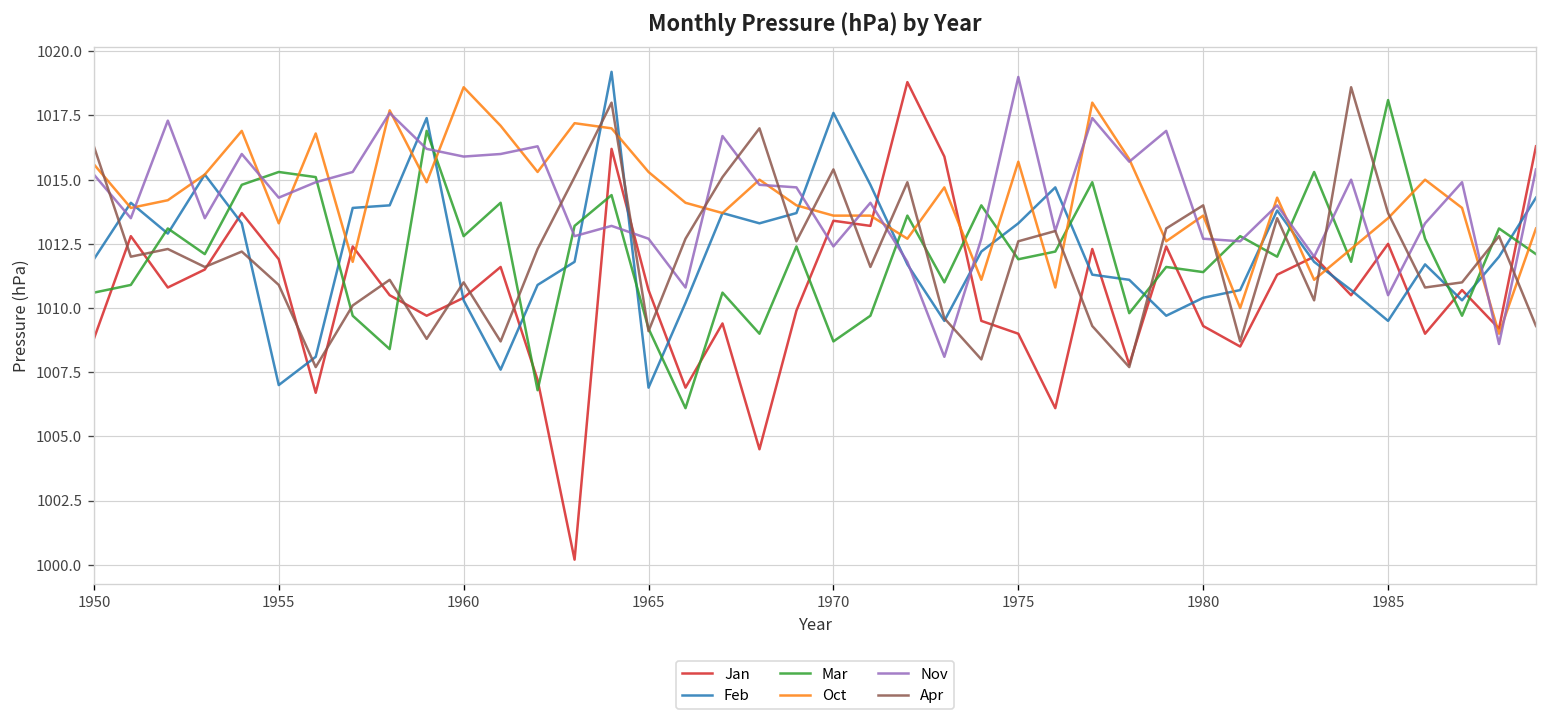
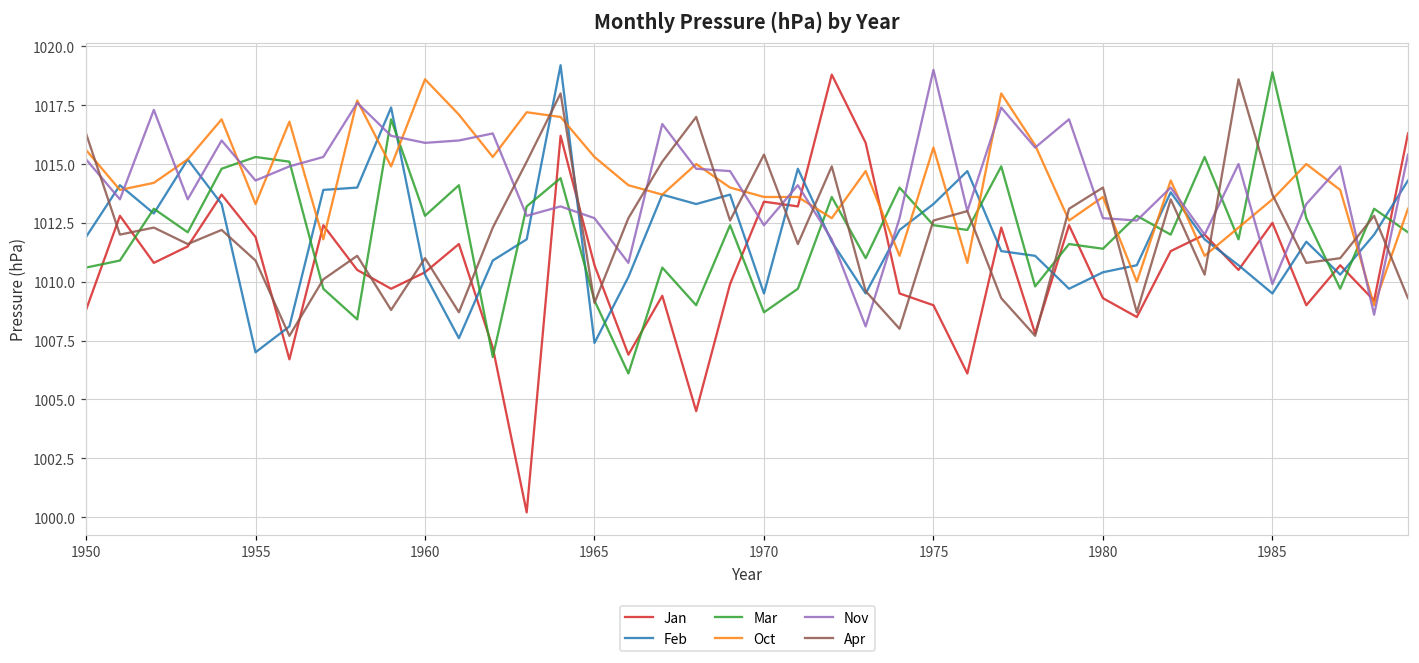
Feb, 1965: 1006.9 -> 1007.4
Feb, 1970: 1017.6 -> 1009.5
Mar, 1975: 1011.9 -> 1012.4
Mar, 1985: 1018.1 -> 1018.9
Nov, 1985: 1010.5 -> 1009.9
